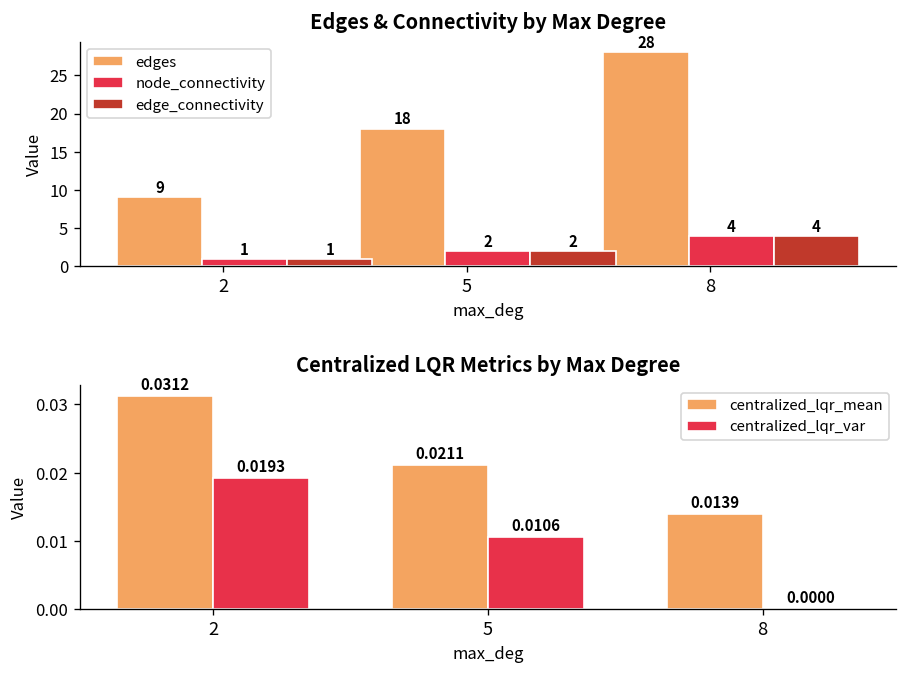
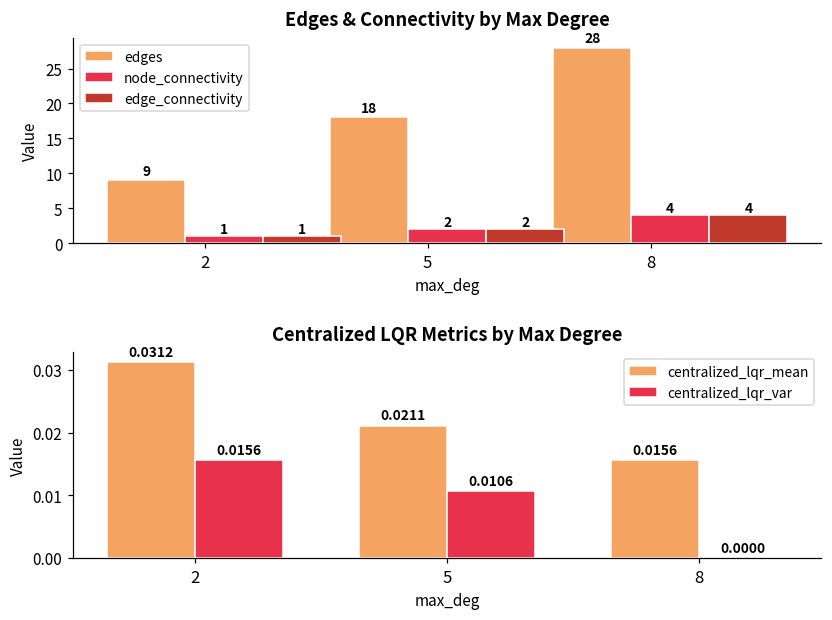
Centralized LQR Metrics by Max Degree, centralized_lqr_var, 2: 0.0193 -> 0.0156
Centralized LQR Metrics by Max Degree, centralized_lqr_mean, 8: 0.0139 -> 0.0156
